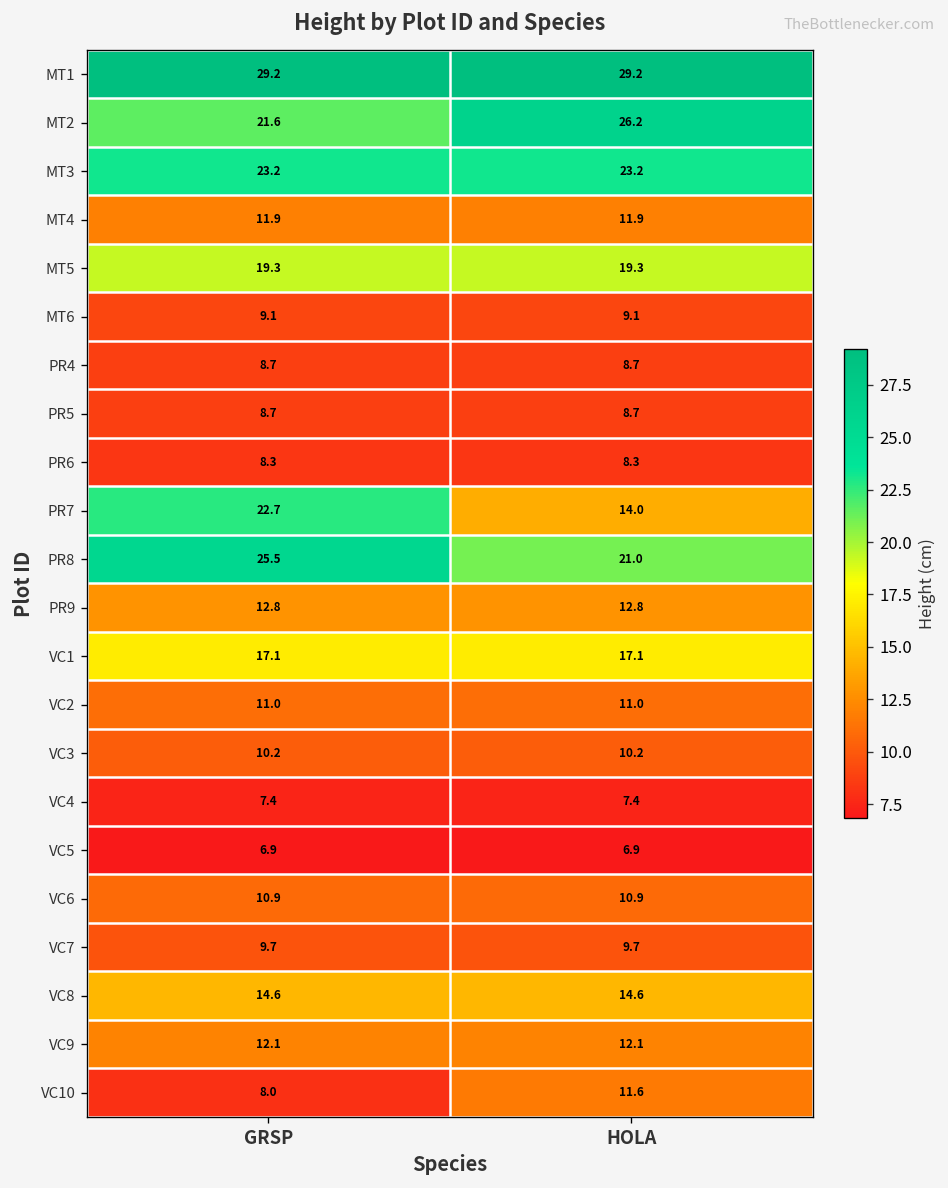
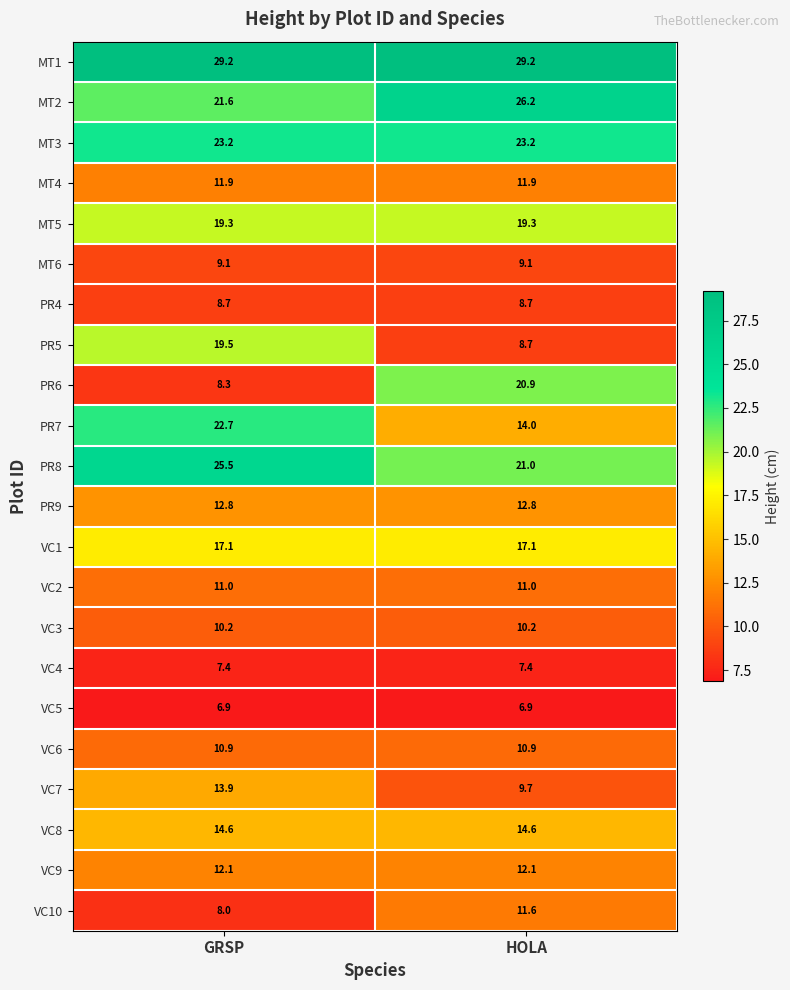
PR5, GRSP: 8.7 -> 19.5
PR6, HOLA: 8.3 -> 20.9
VC7, GRSP: 9.7 -> 13.9
